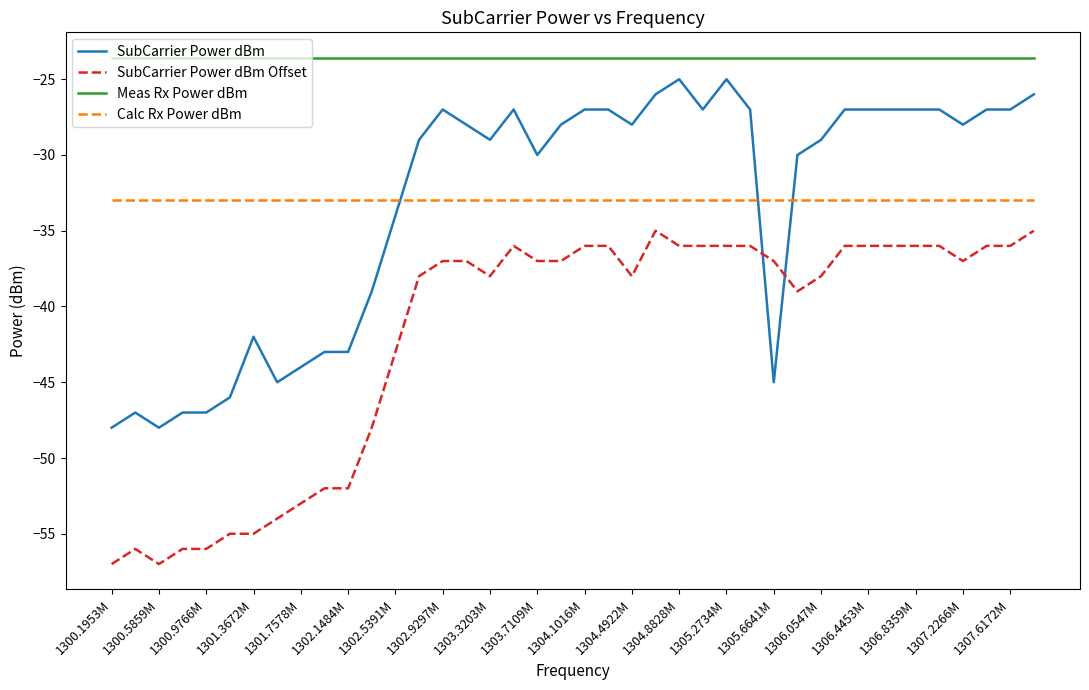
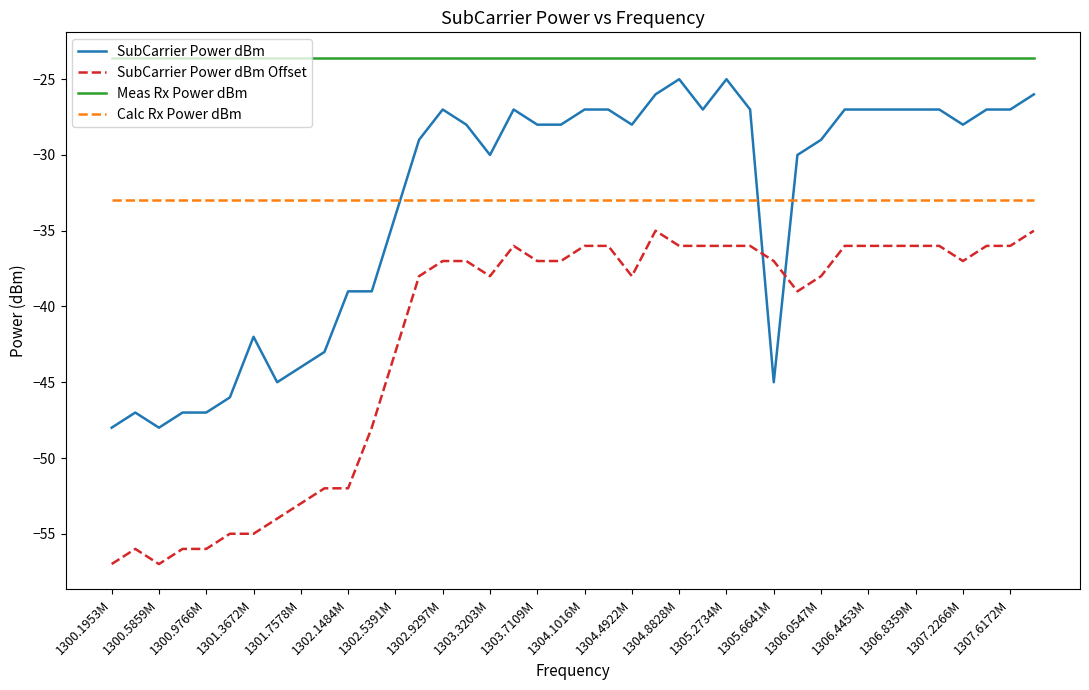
SubCarrier Power dBm, 1302.1484M: -43 -> -39
SubCarrier Power dBm, 1303.3203M: -29 -> -30
SubCarrier Power dBm, 1303.7109M: -30 -> -28
